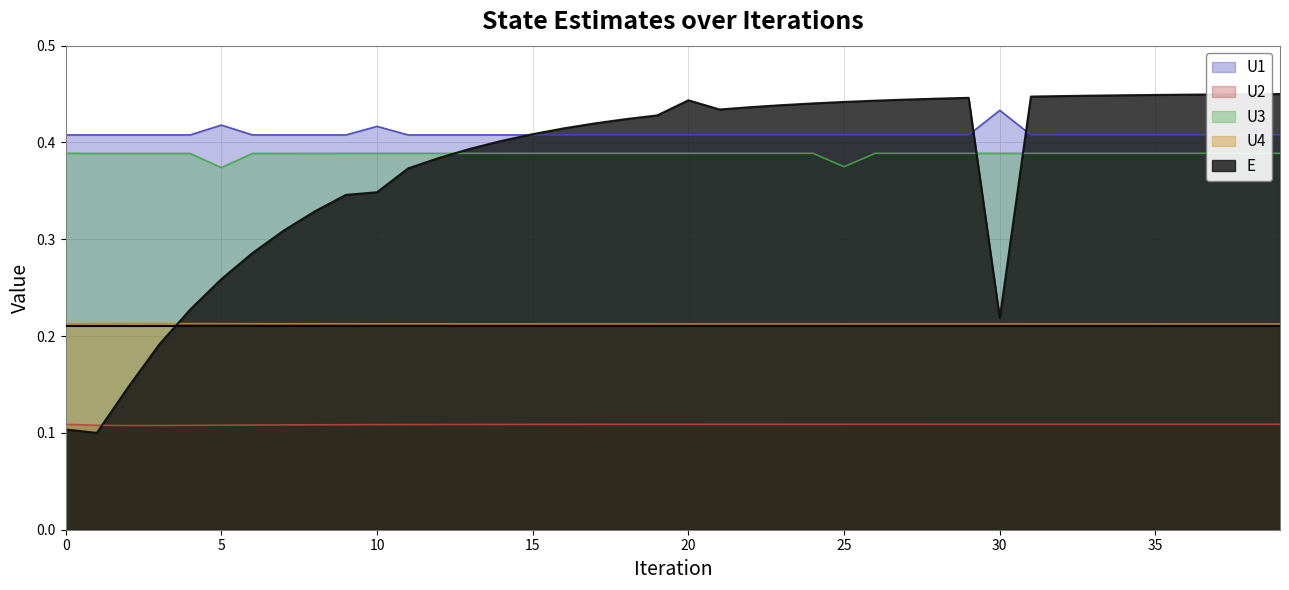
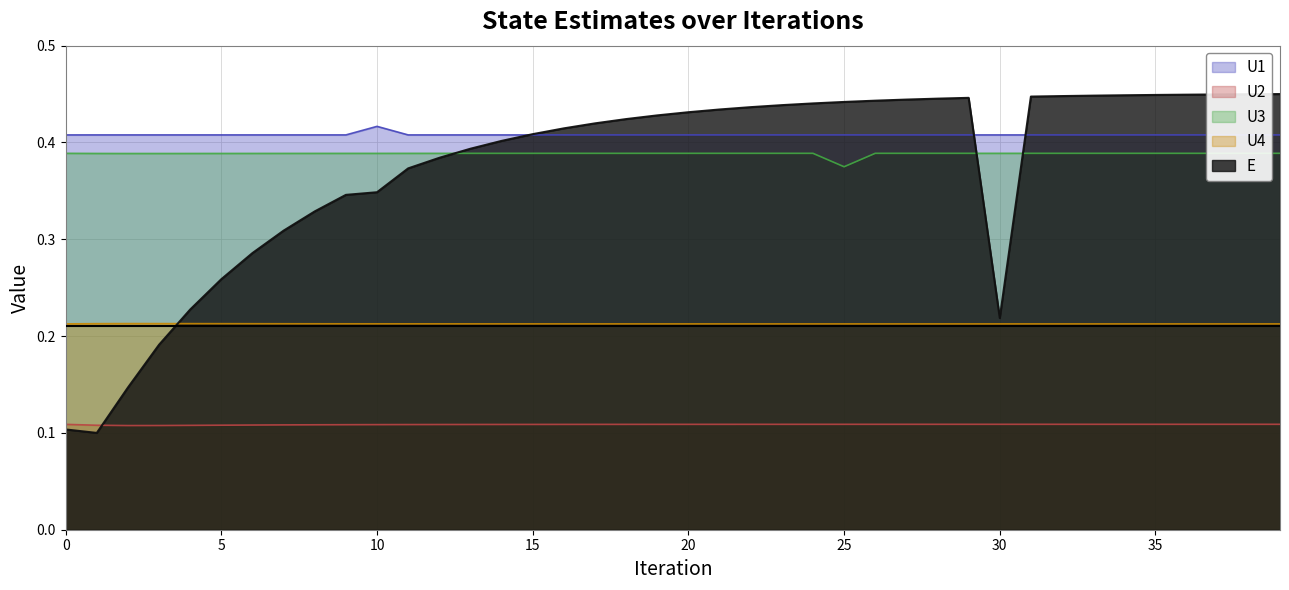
U1, 5: 0.42 -> 0.41
U3, 5: 0.37 -> 0.39
E, 20: 0.44 -> 0.43
U1, 30: 0.43 -> 0.41
